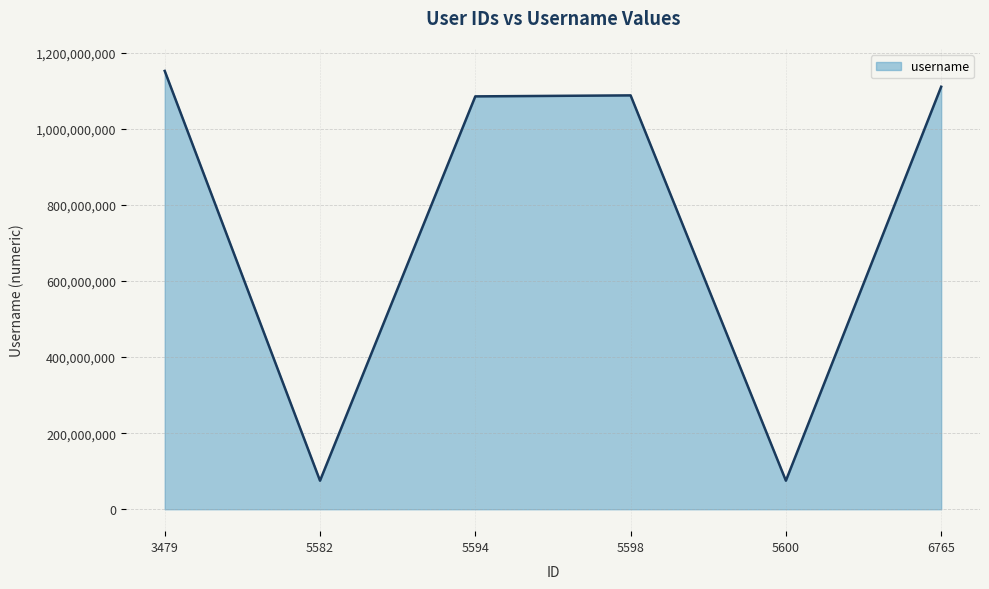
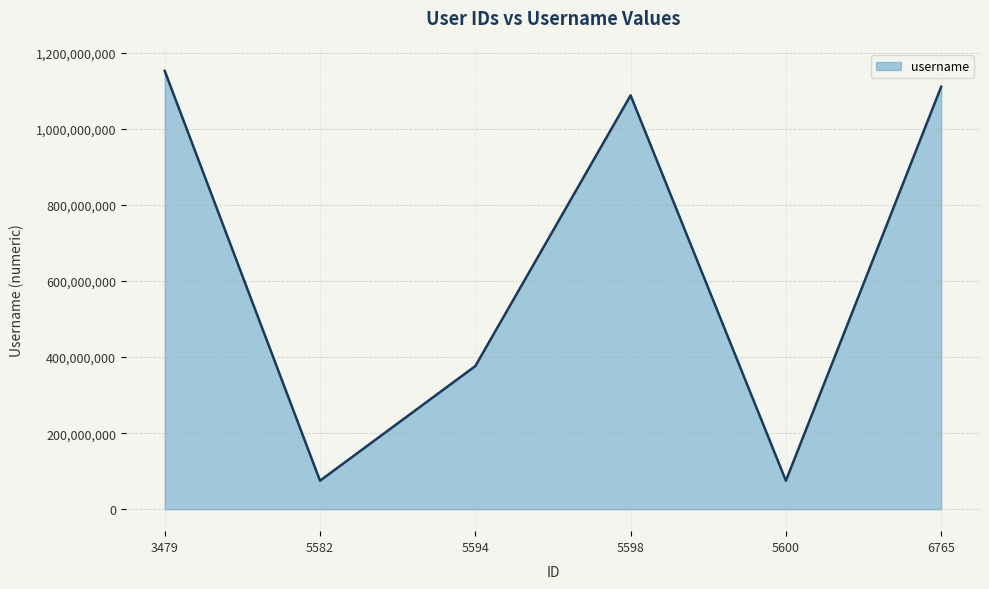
5594: 1,090,000,000 -> 380,000,000
